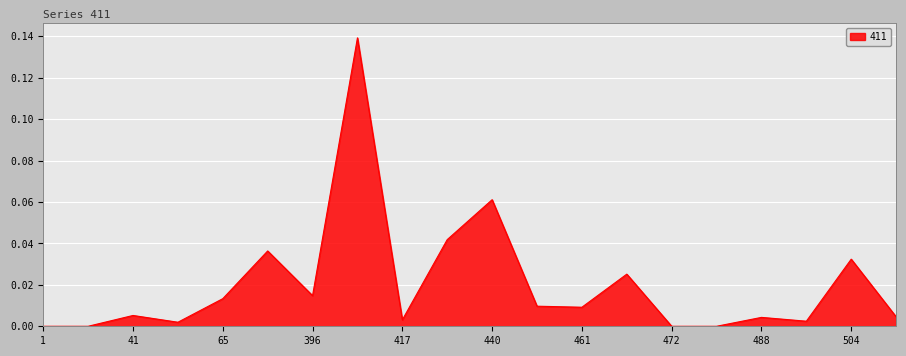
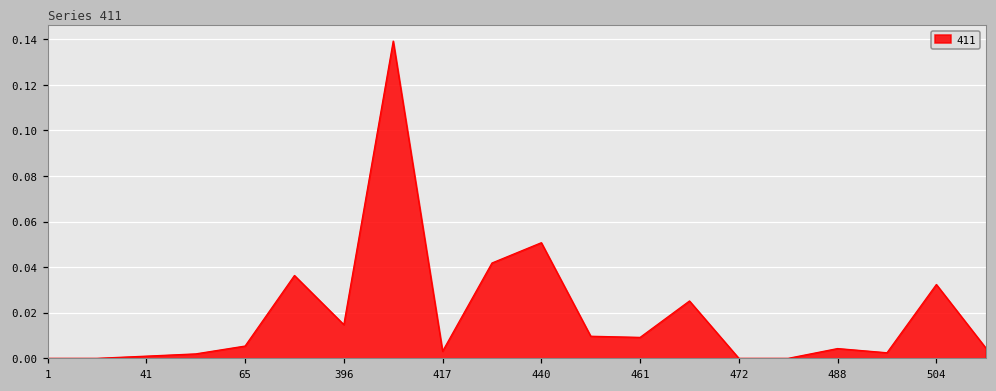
41: 0.005 -> 0.001
65: 0.013 -> 0.005
440: 0.061 -> 0.051
